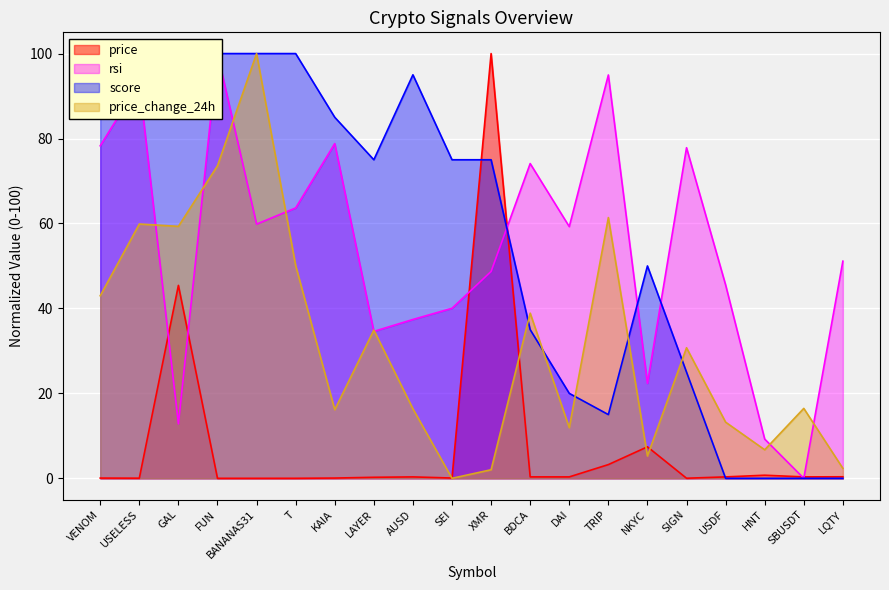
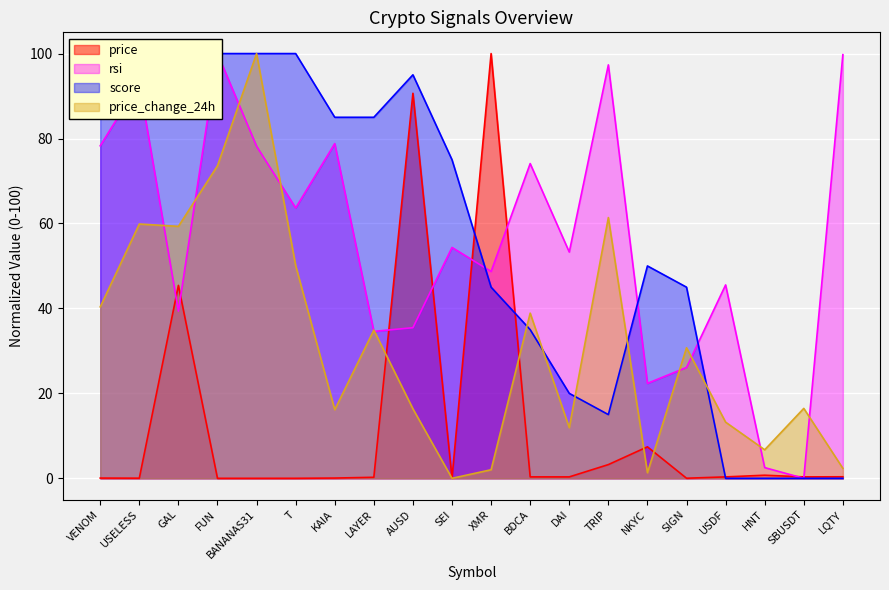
price_change_24h, VENOM: 43 -> 40
rsi, GAL: 13 -> 39
rsi, BANANAS31: 60 -> 78
score, LAYER: 75 -> 85
price, AUSD: 0 -> 91
rsi, AUSD: 37 -> 35
rsi, SEI: 40 -> 54
score, XMR: 75 -> 45
rsi, DAI: 59 -> 53
rsi, TRIP: 95 -> 97
price_change_24h, NKYC: 5 -> 1
rsi, SIGN: 78 -> 26
score, SIGN: 25 -> 45
rsi, HNT: 9 -> 3
rsi, LQTY: 51 -> 100
